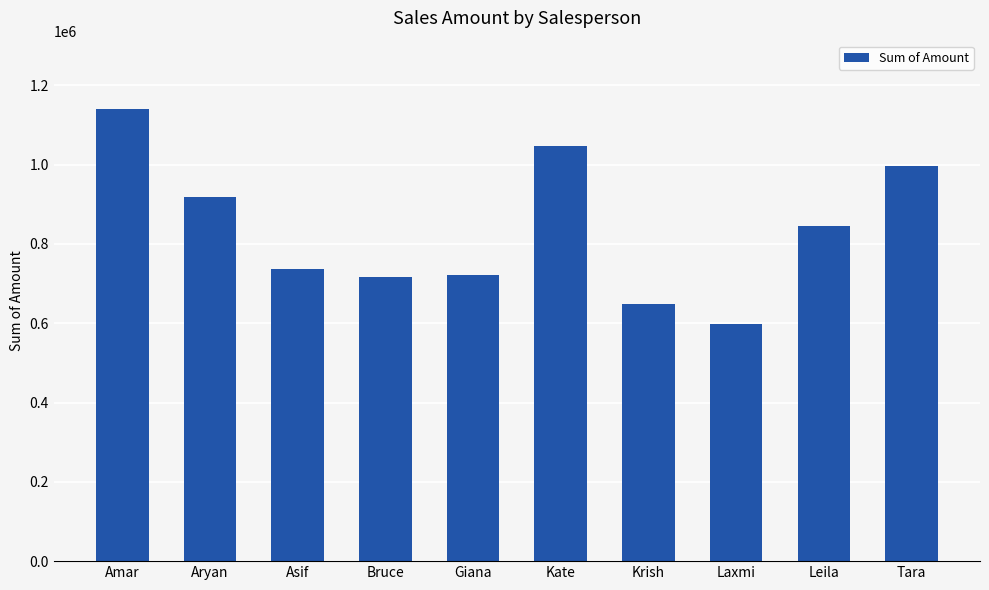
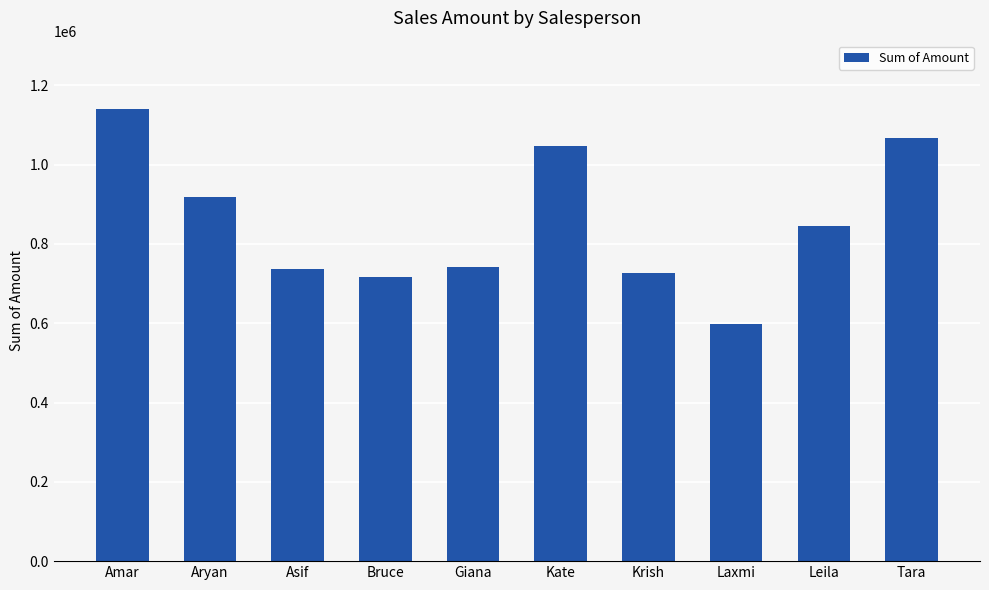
Giana: 720000 -> 740000
Krish: 650000 -> 730000
Tara: 1000000 -> 1070000
